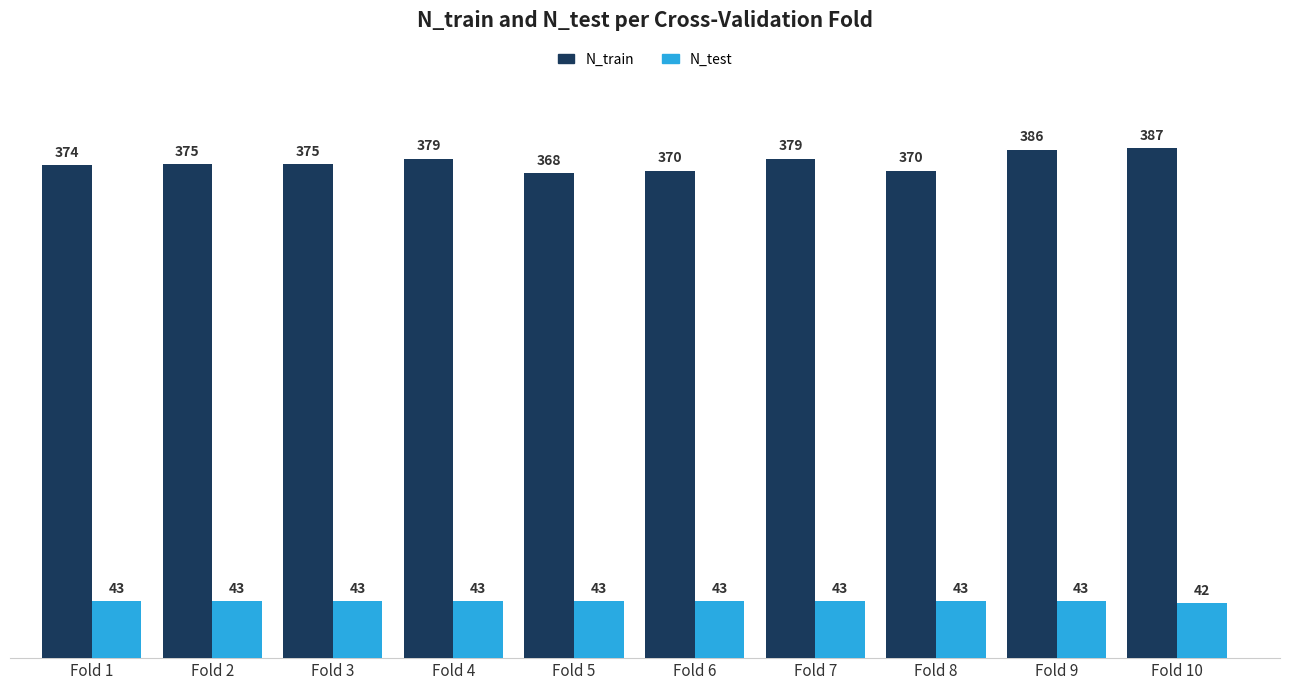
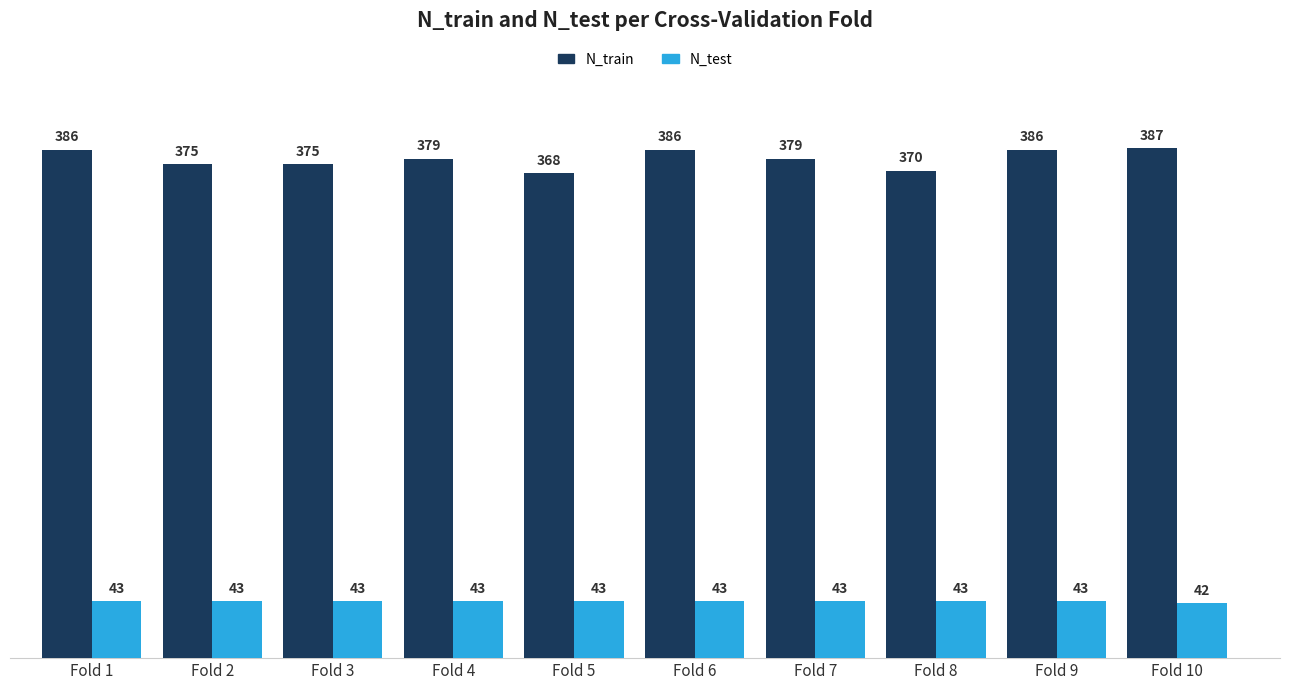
N_train, Fold 1: 374 -> 386
N_train, Fold 6: 370 -> 386
